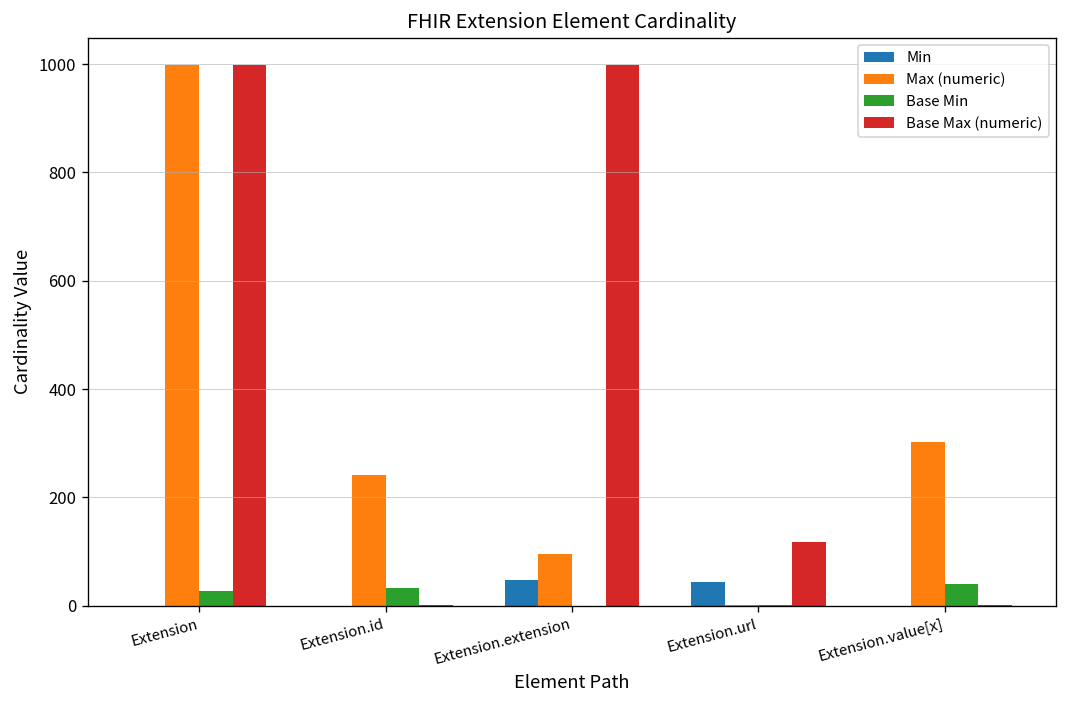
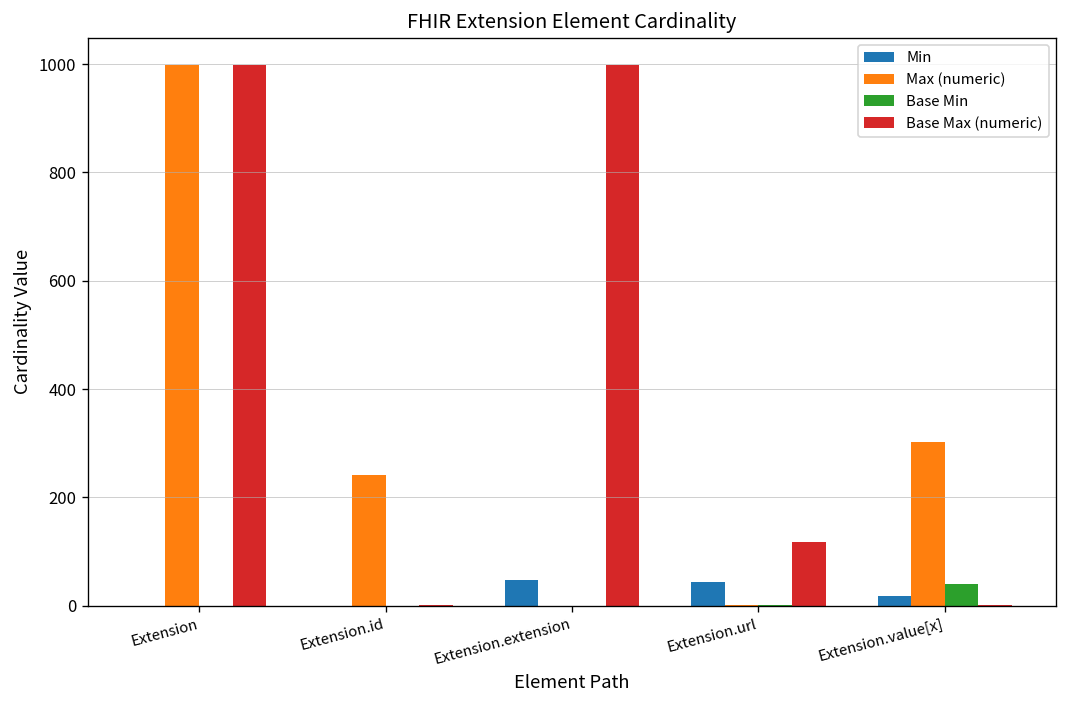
Base Min, Extension: 30 -> 0
Base Min, Extension.id: 30 -> 0
Max (numeric), Extension.extension: 100 -> 0
Min, Extension.value[x]: 0 -> 20
